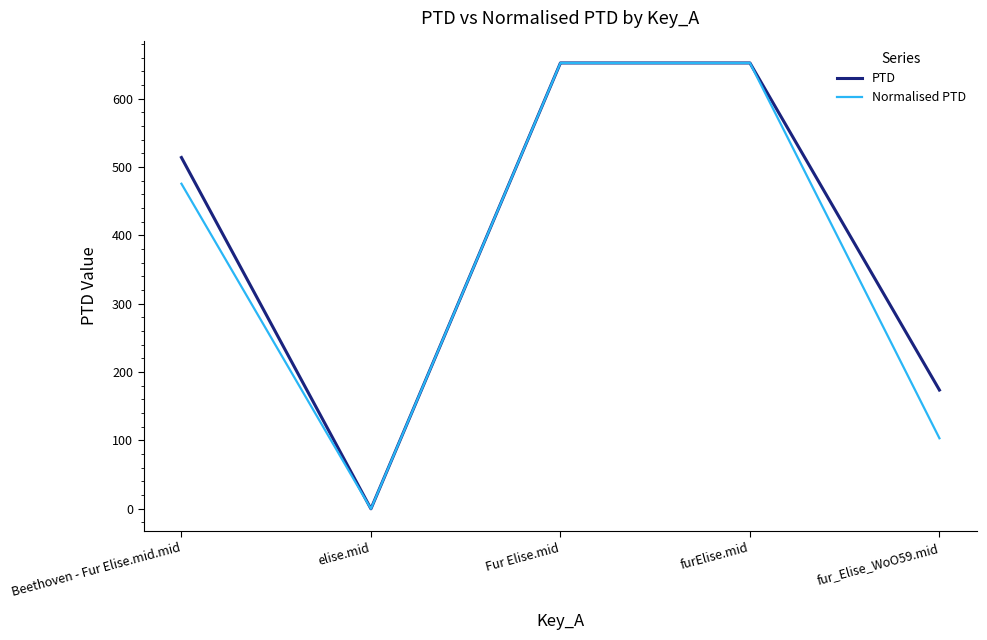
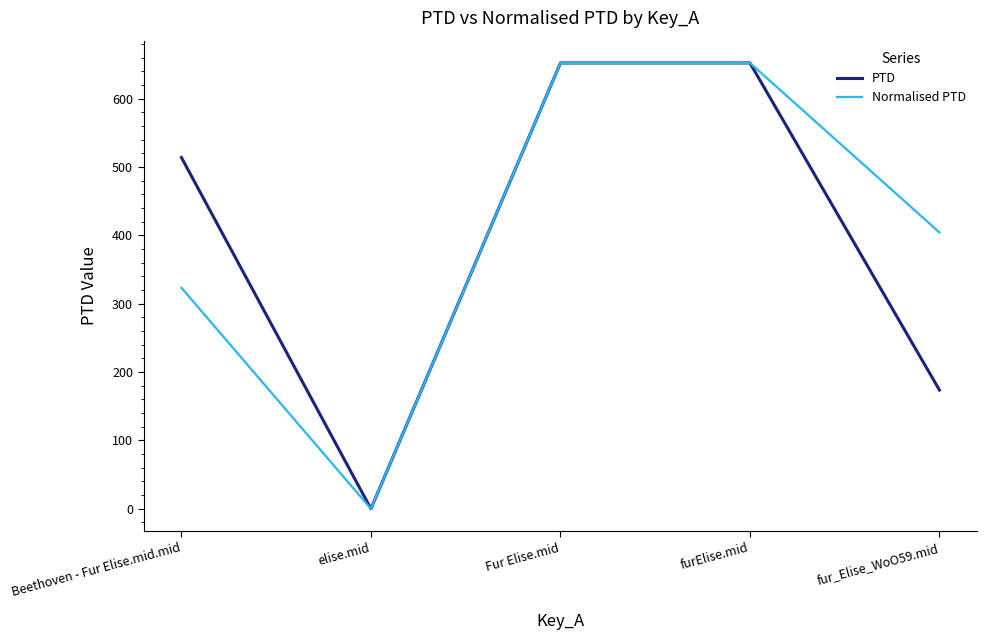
Normalised PTD, Beethoven - Fur Elise.mid.mid: 480 -> 320
Normalised PTD, fur_Elise_WoO59.mid: 100 -> 400
